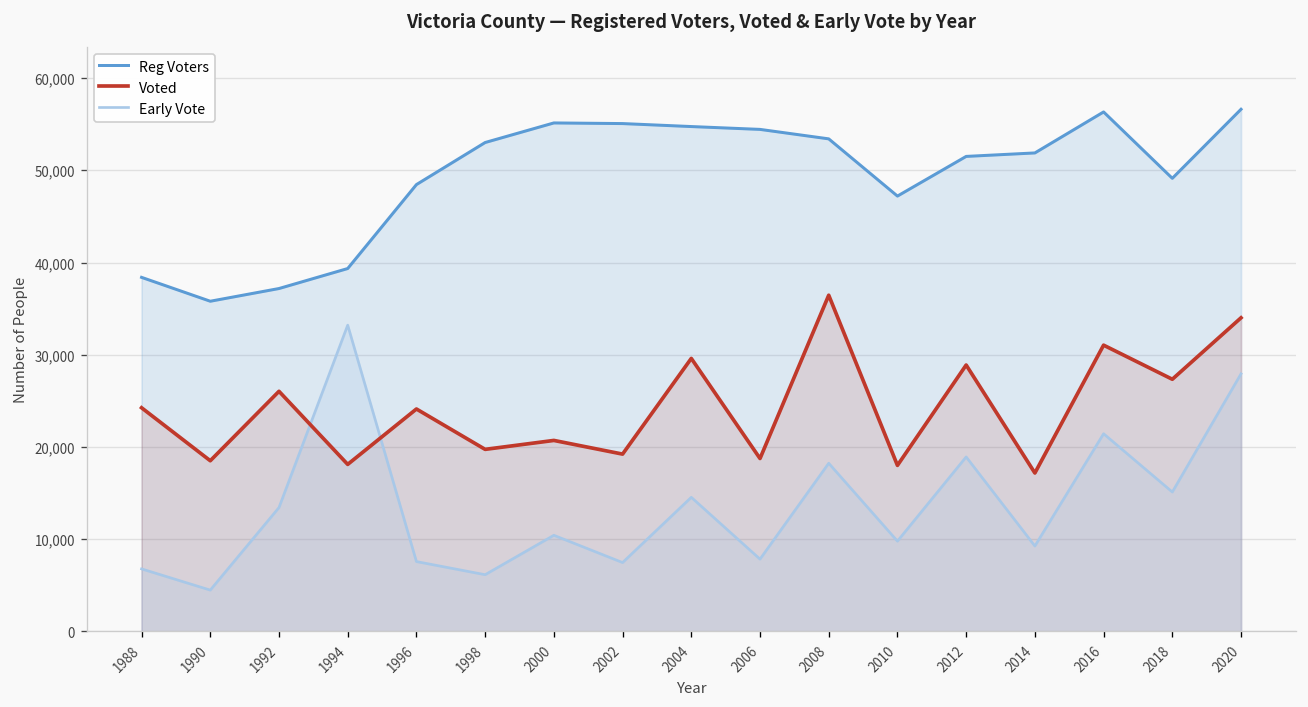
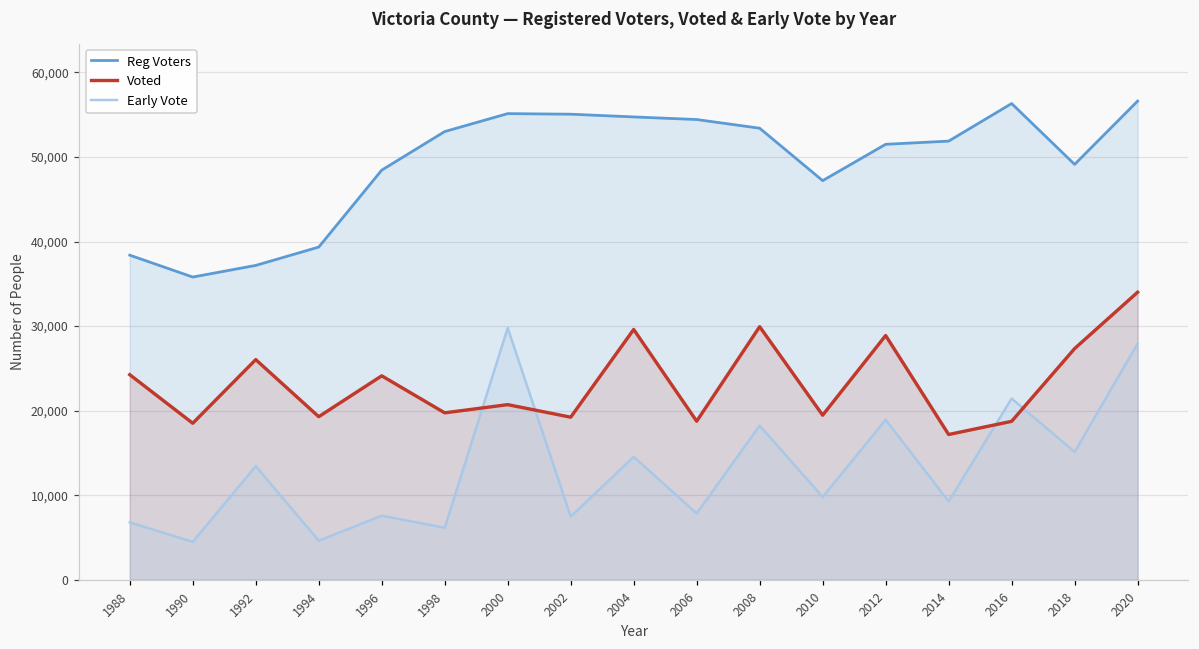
Voted, 1994: 18,000 -> 19,000
Early Vote, 1994: 33,000 -> 5,000
Early Vote, 2000: 10,000 -> 30,000
Voted, 2008: 36,000 -> 30,000
Voted, 2010: 18,000 -> 19,000
Voted, 2016: 31,000 -> 19,000
